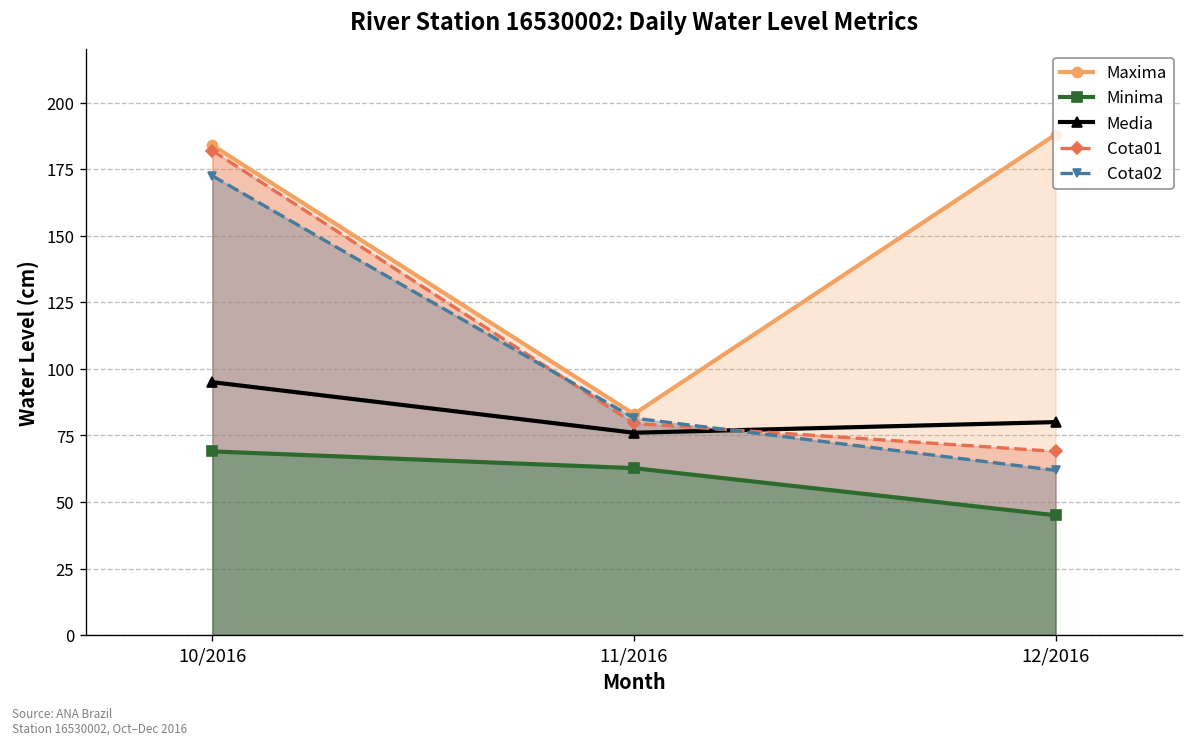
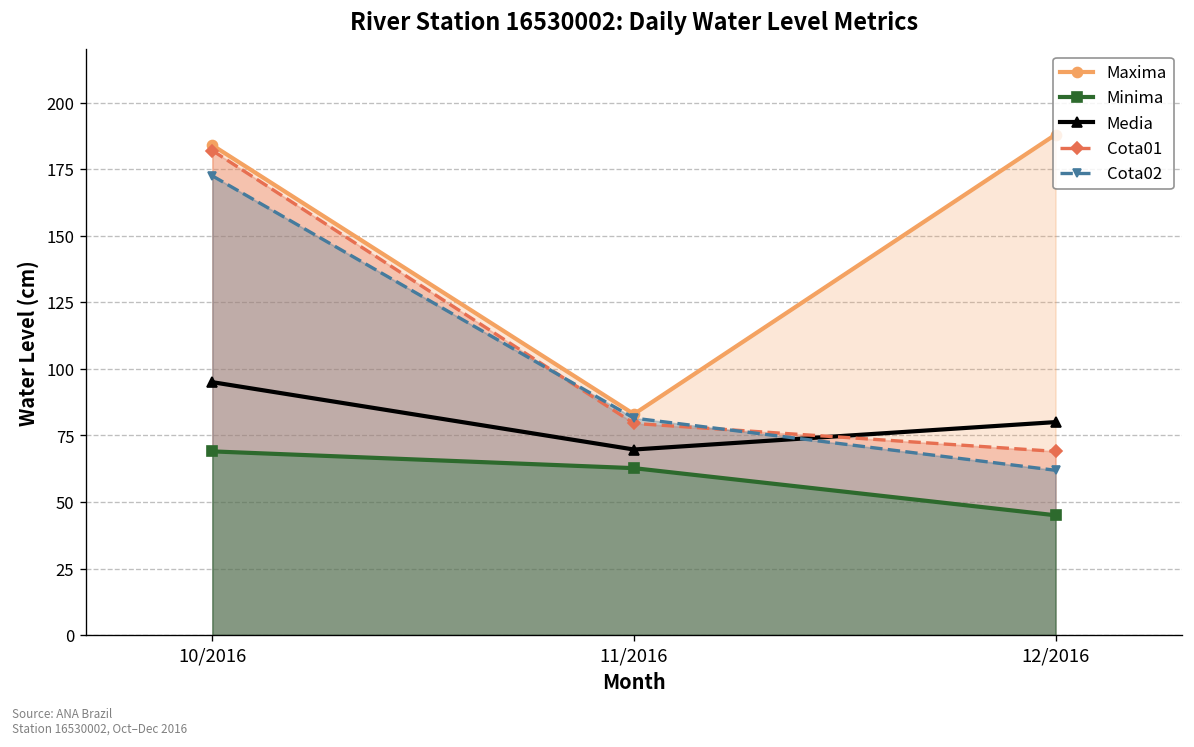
Media, 11/2016: 76 -> 70
